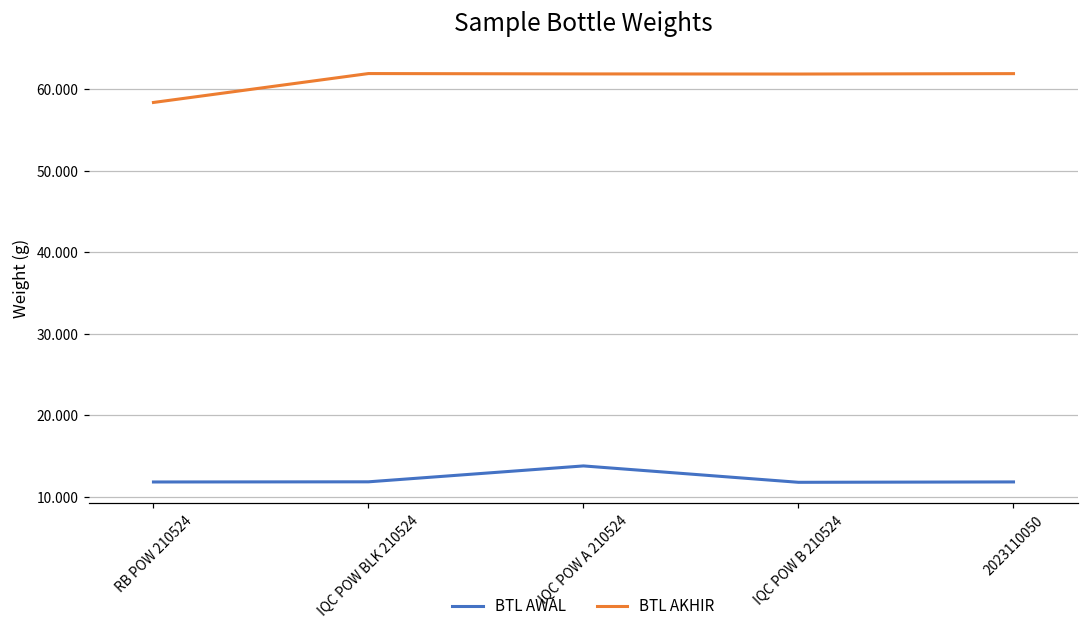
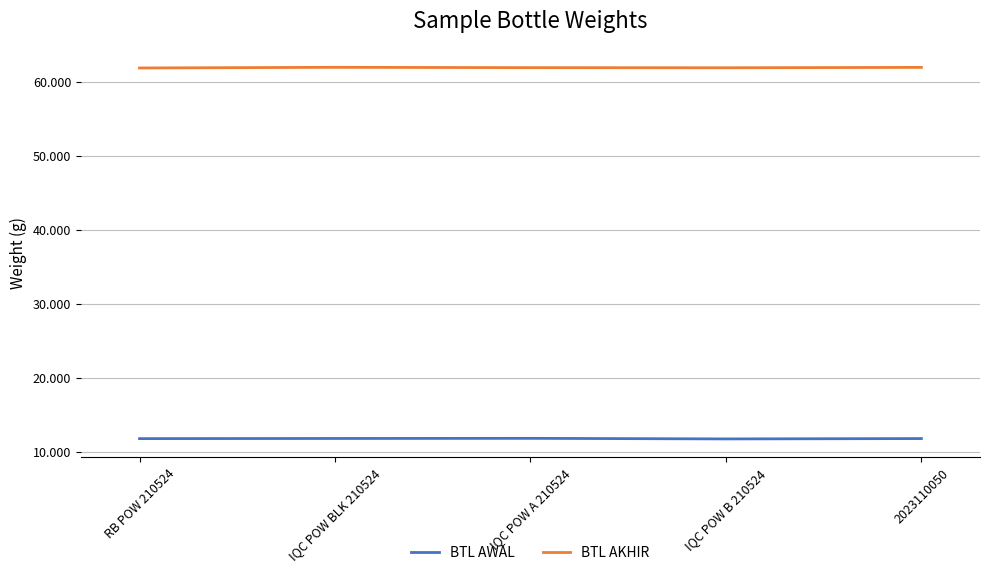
BTL AKHIR, RB POW 210524: 58 -> 62
BTL AWAL, IQC POW A 210524: 14 -> 12
